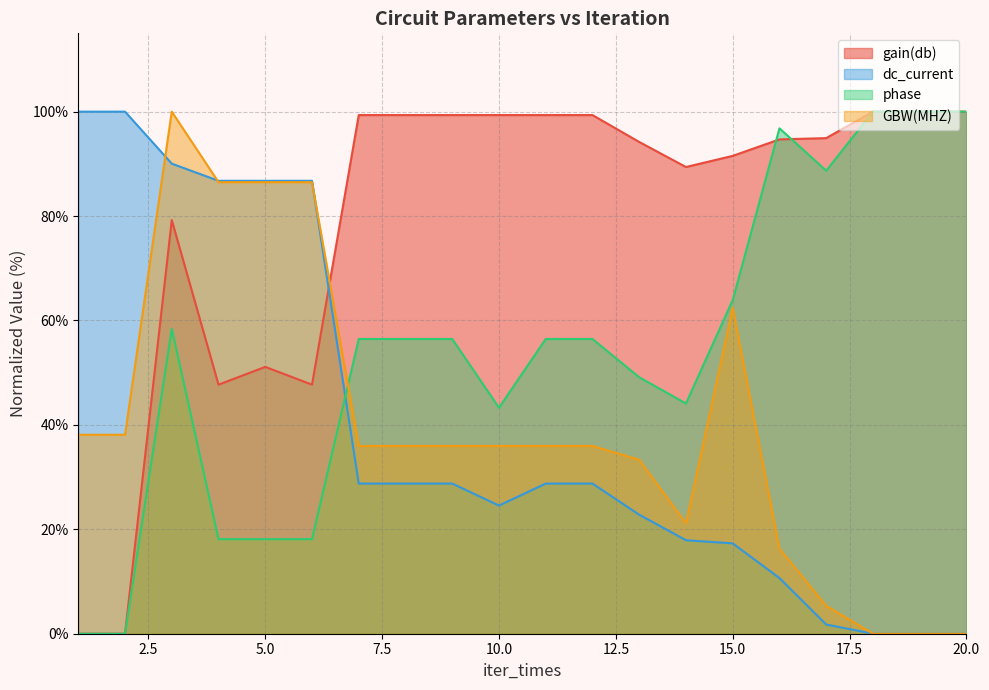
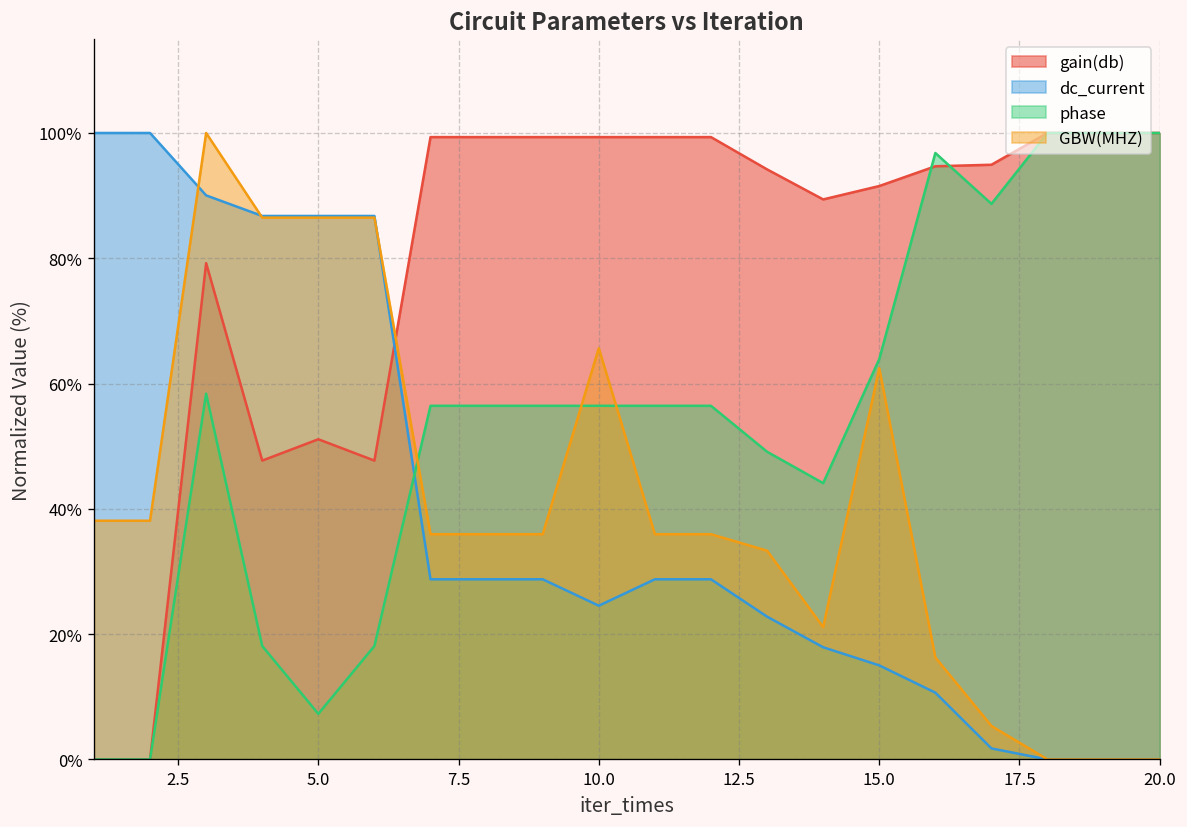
phase, 5.0: 18% -> 7%
phase, 10.0: 43% -> 56%
GBW(MHZ), 10.0: 36% -> 66%
dc_current, 15.0: 17% -> 15%
